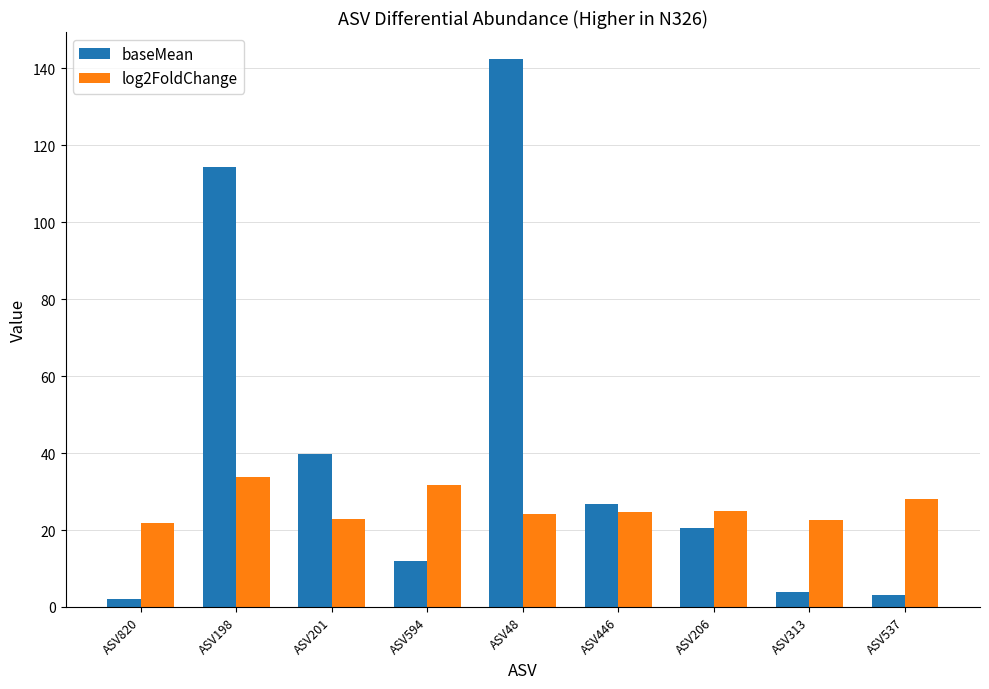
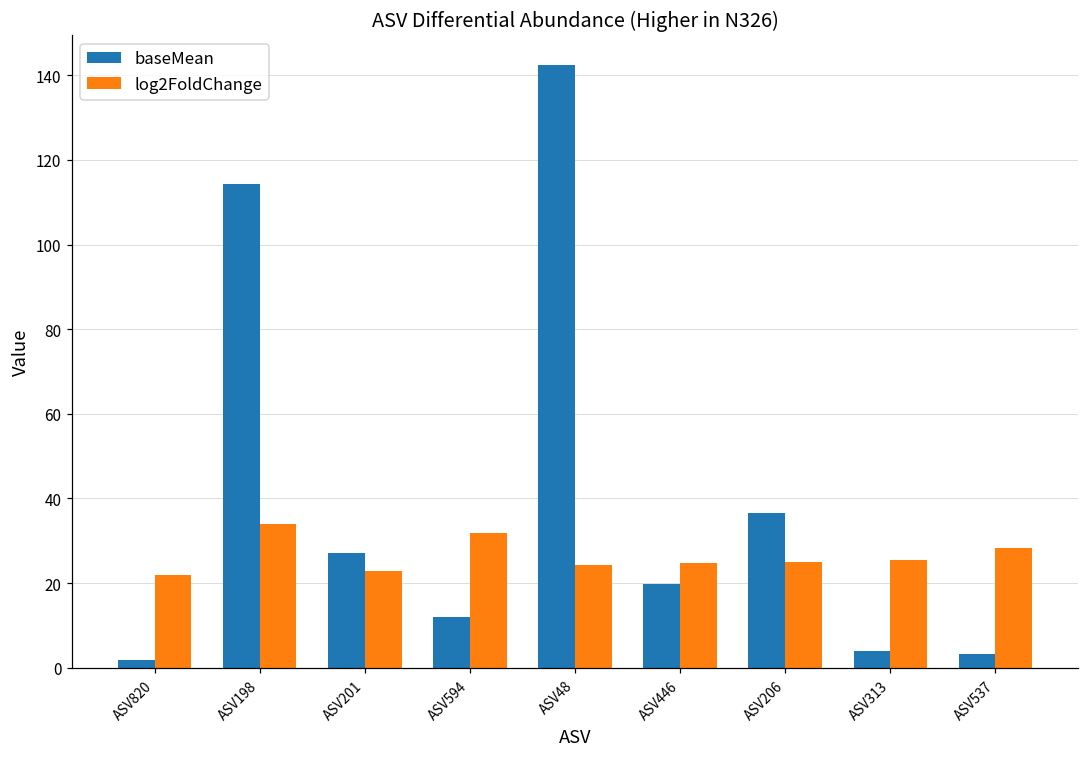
baseMean, ASV201: 40 -> 27
baseMean, ASV446: 27 -> 20
baseMean, ASV206: 21 -> 37
log2FoldChange, ASV313: 23 -> 25
